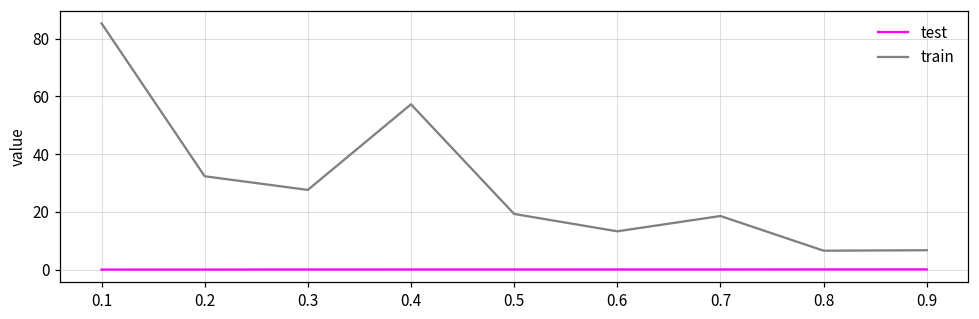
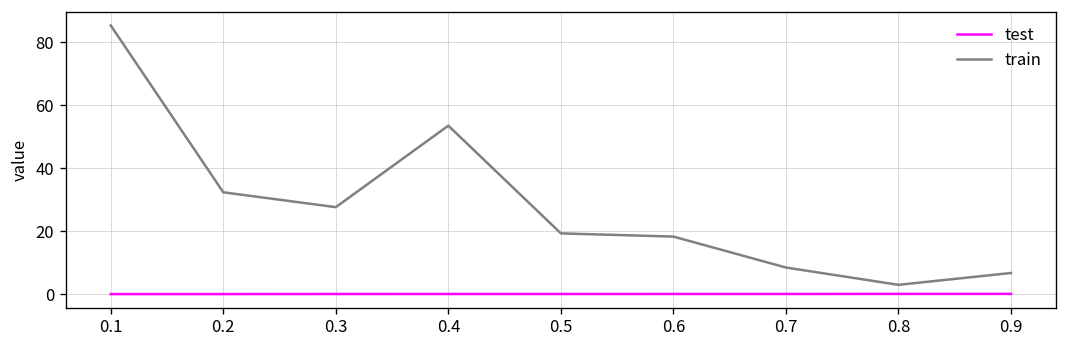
train, 0.4: 57 -> 54
train, 0.6: 13 -> 18
train, 0.7: 19 -> 8
train, 0.8: 7 -> 3
